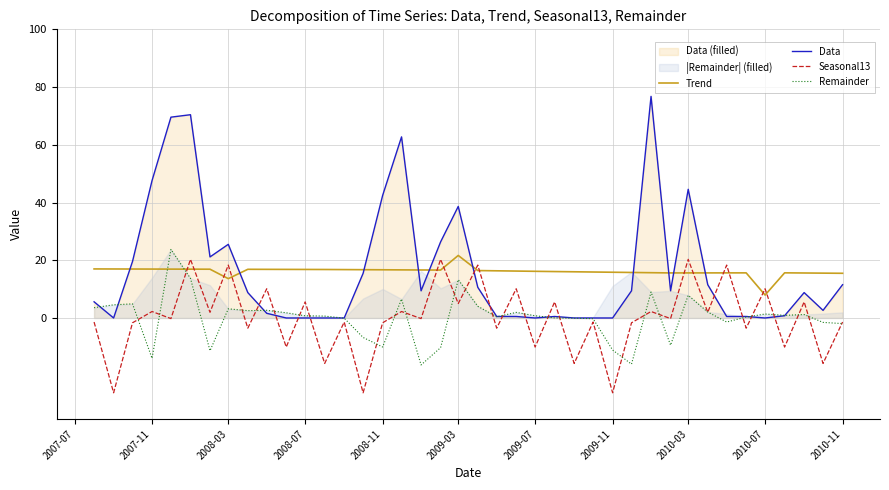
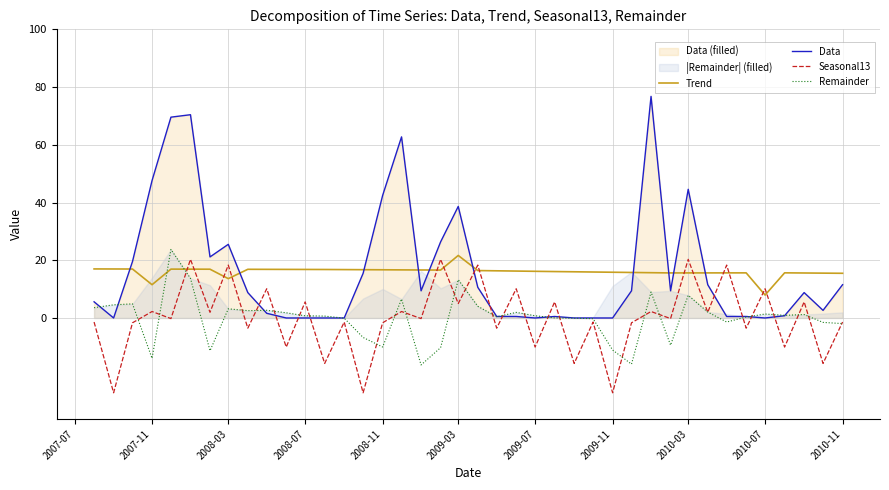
Trend, 2007-11: 17 -> 12
